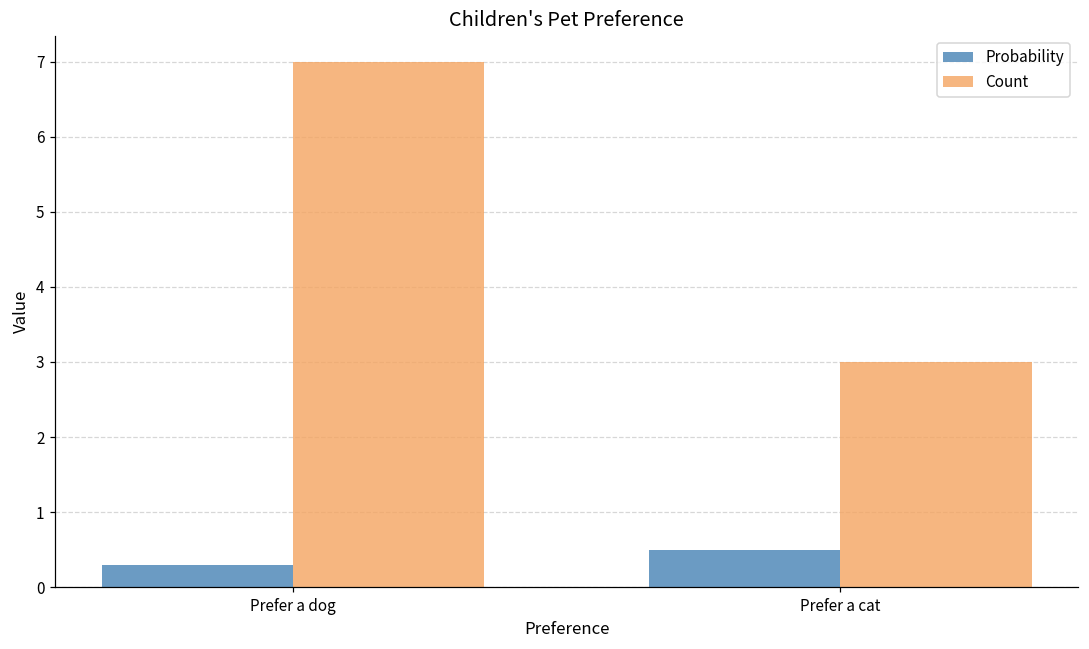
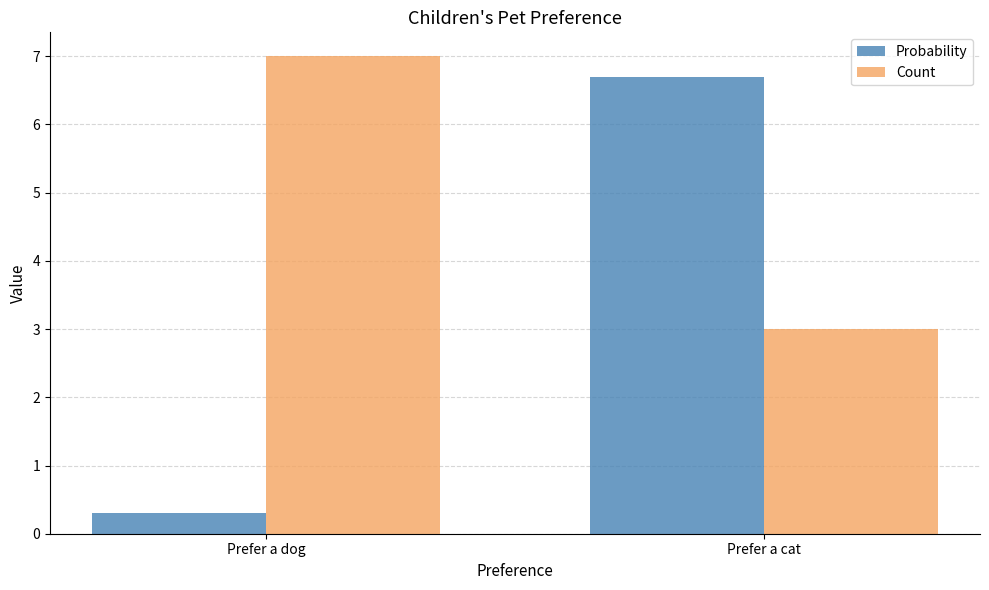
Probability, Prefer a cat: 0.5 -> 6.7
